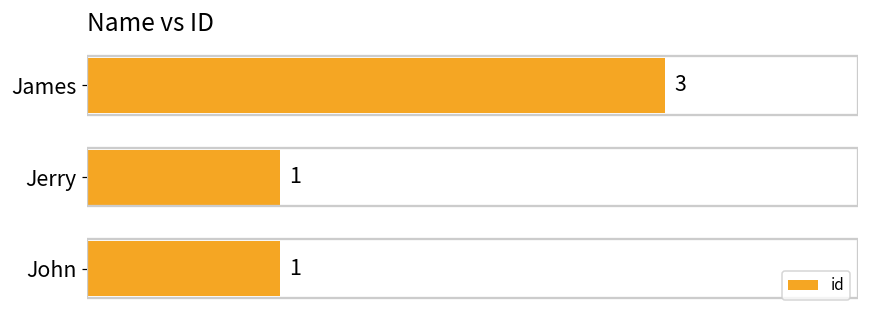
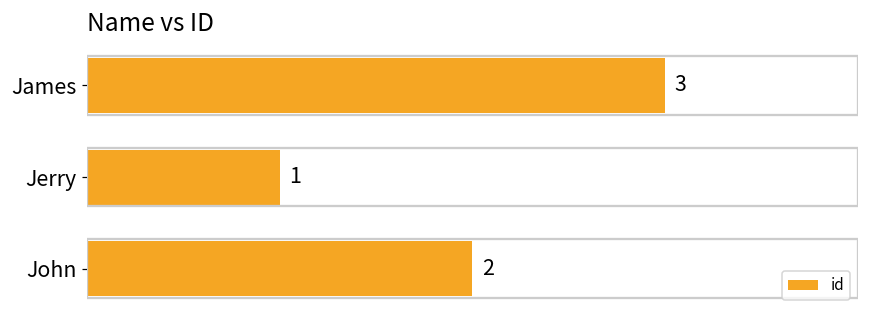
John: 1 -> 2
